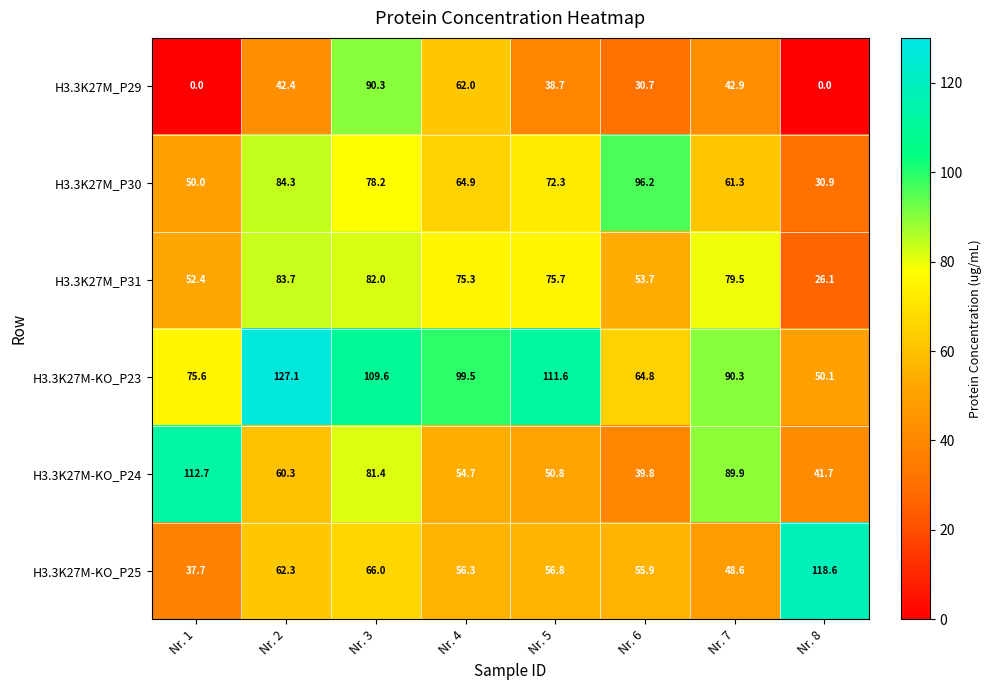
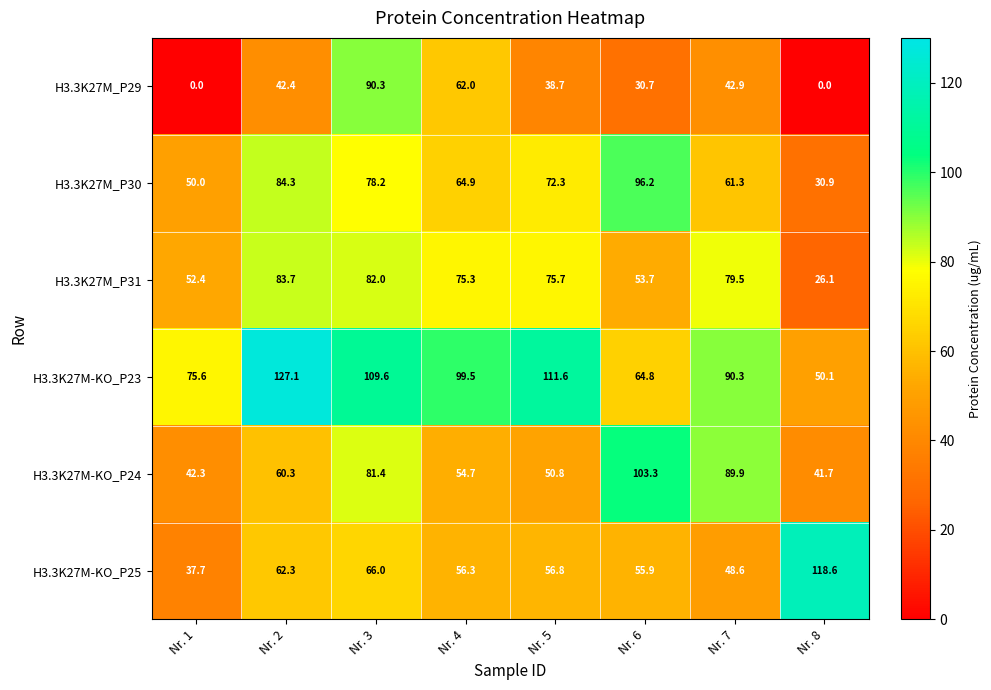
H3.3K27M-KO_P24, Nr. 1: 112.7 -> 42.3
H3.3K27M-KO_P24, Nr. 6: 39.8 -> 103.3
